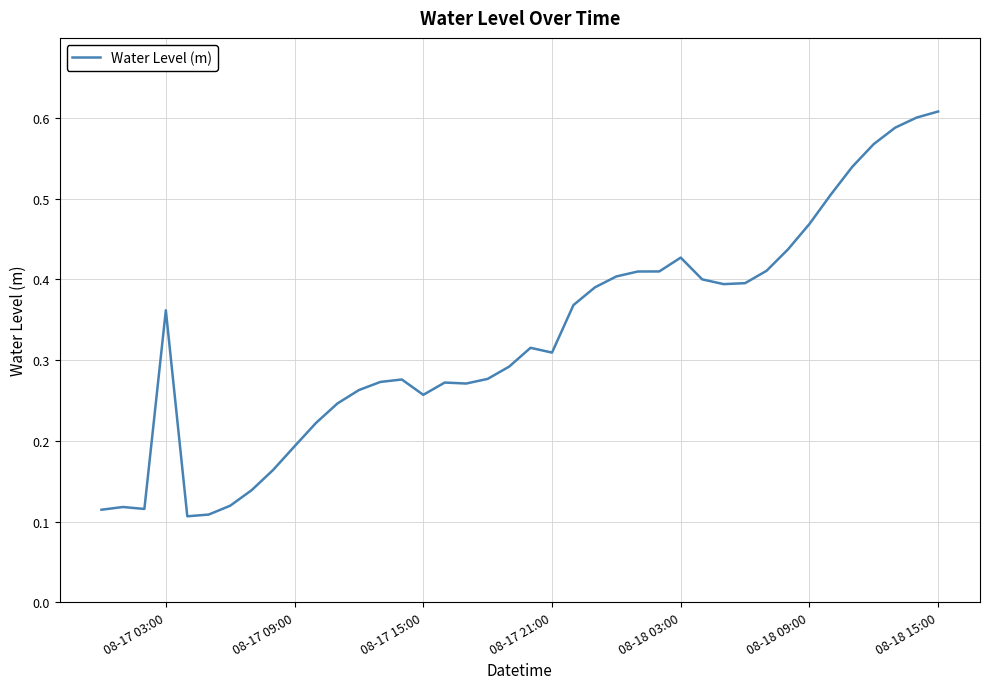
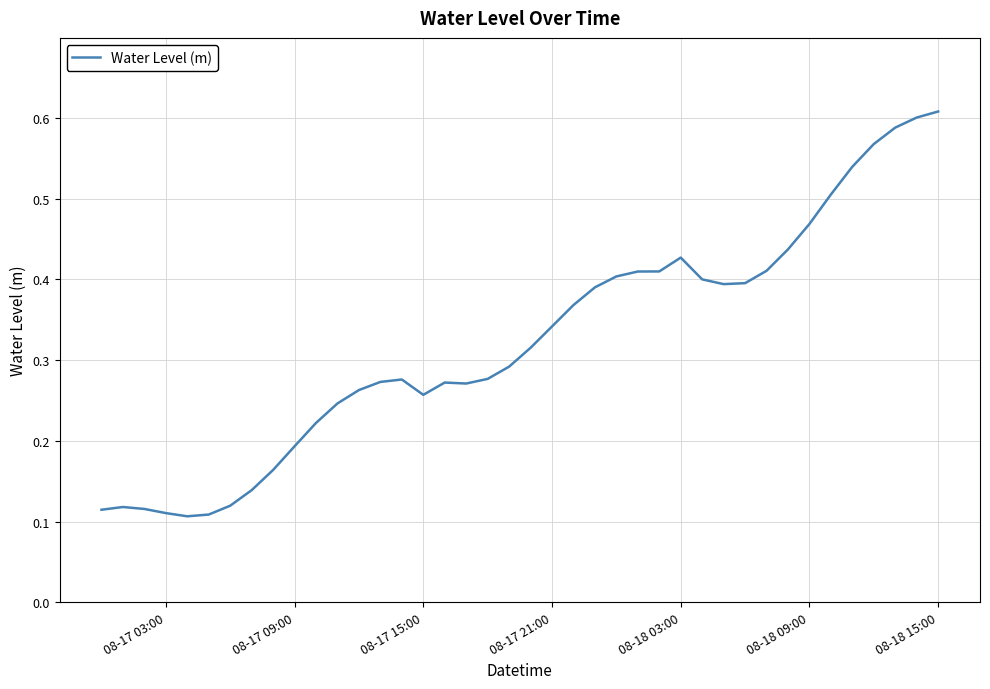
08-17 03:00: 0.36 -> 0.11
08-17 21:00: 0.31 -> 0.34
